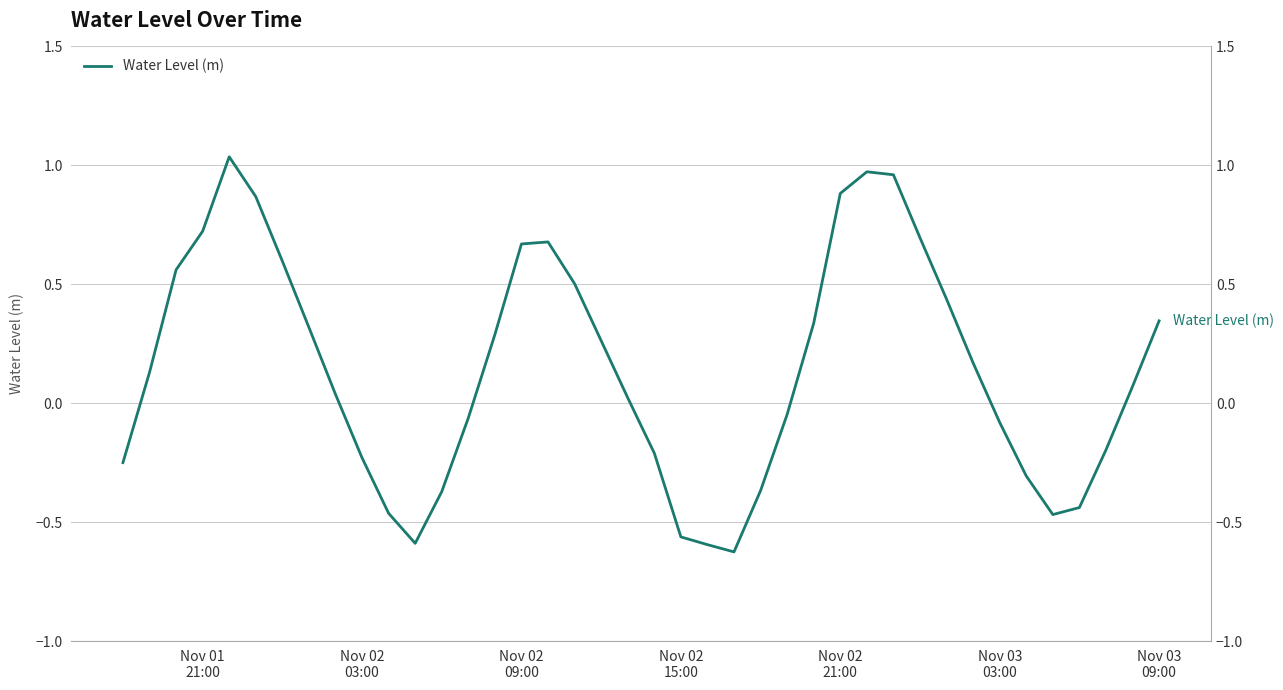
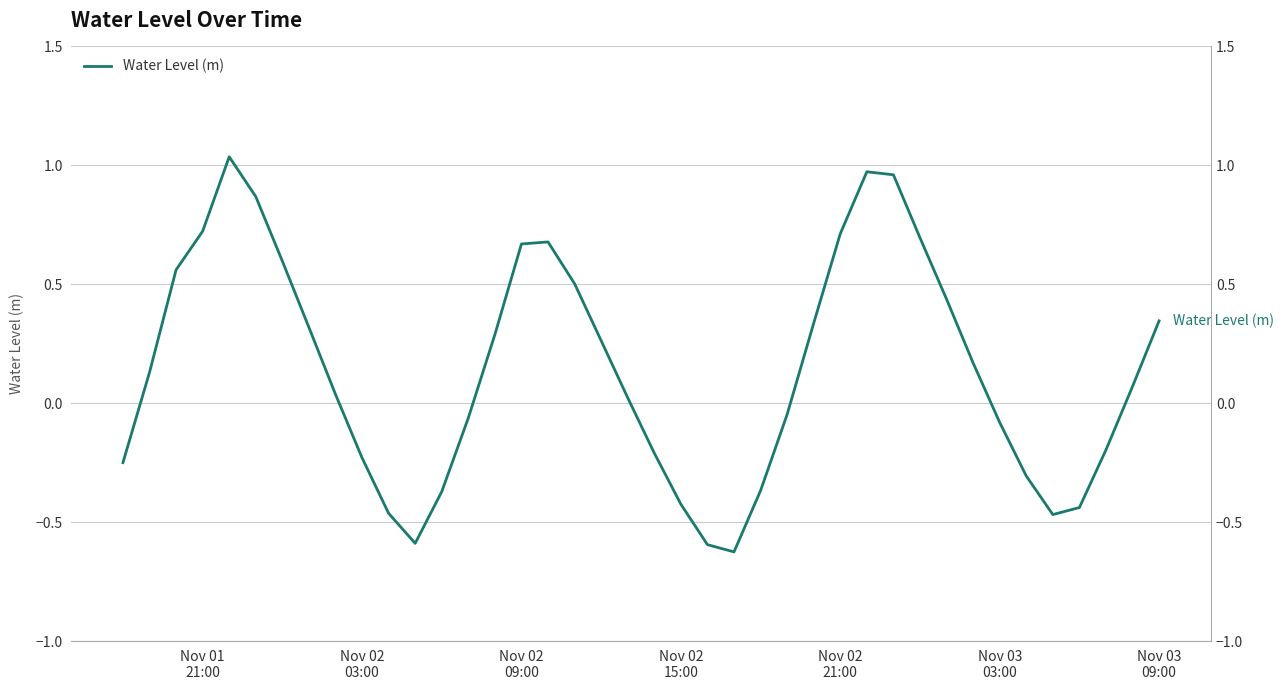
Nov 02 15:00: -0.56 -> -0.42
Nov 02 21:00: 0.88 -> 0.71
